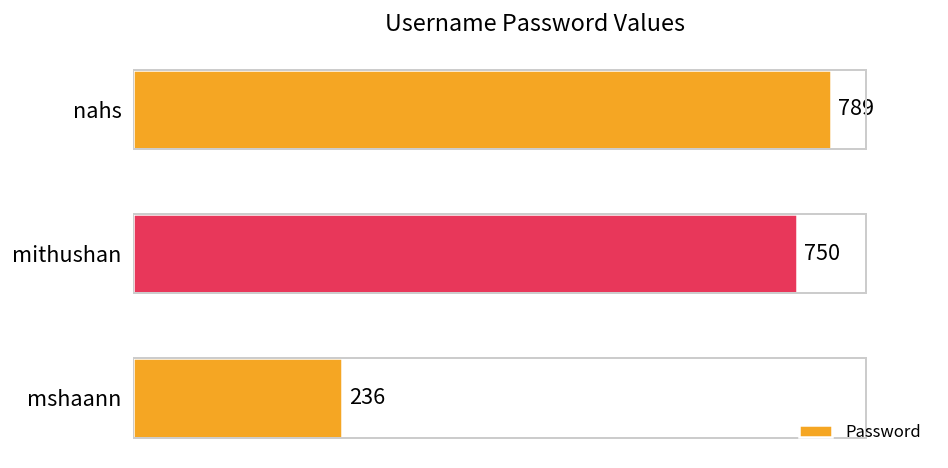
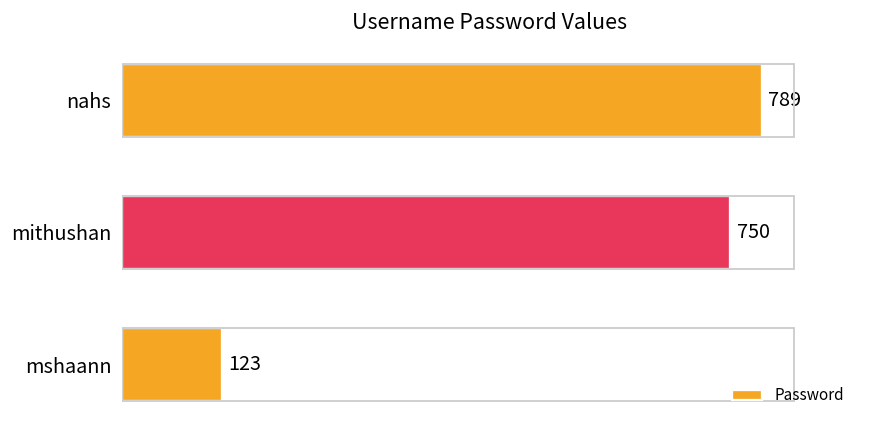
mshaann: 236 -> 123
